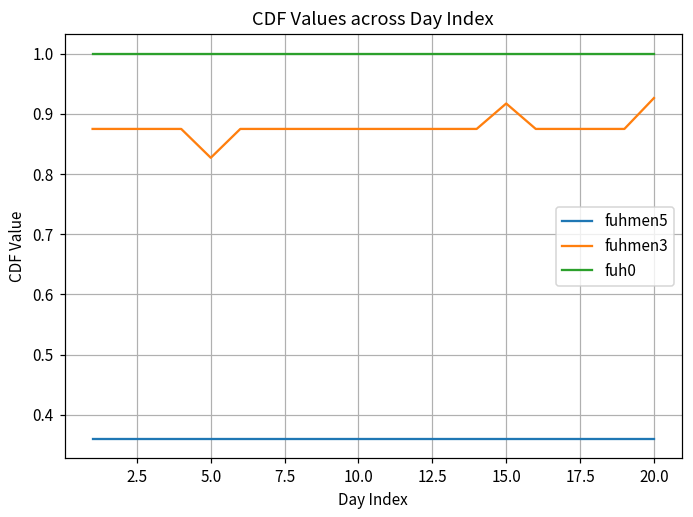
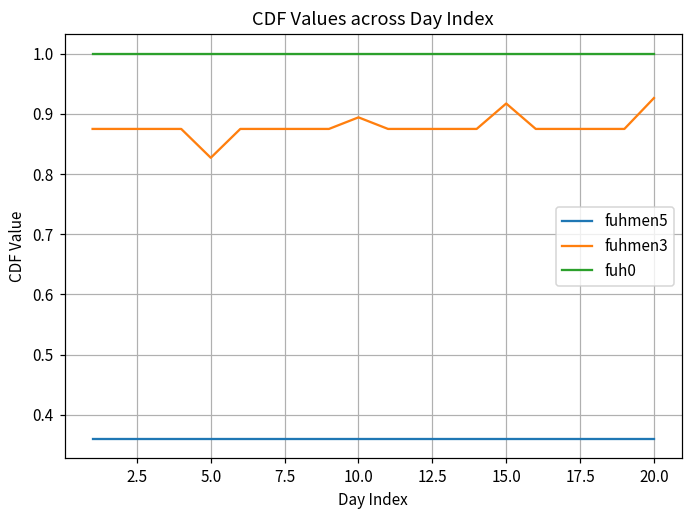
fuhmen3, 10.0: 0.87 -> 0.89
